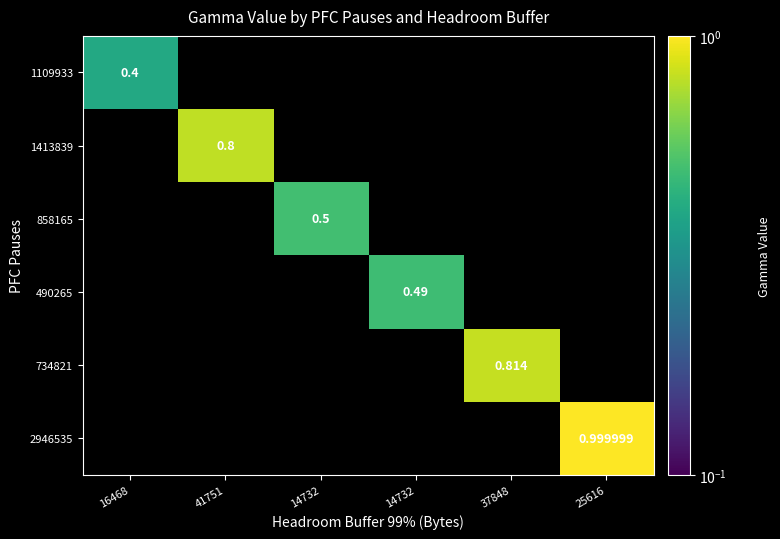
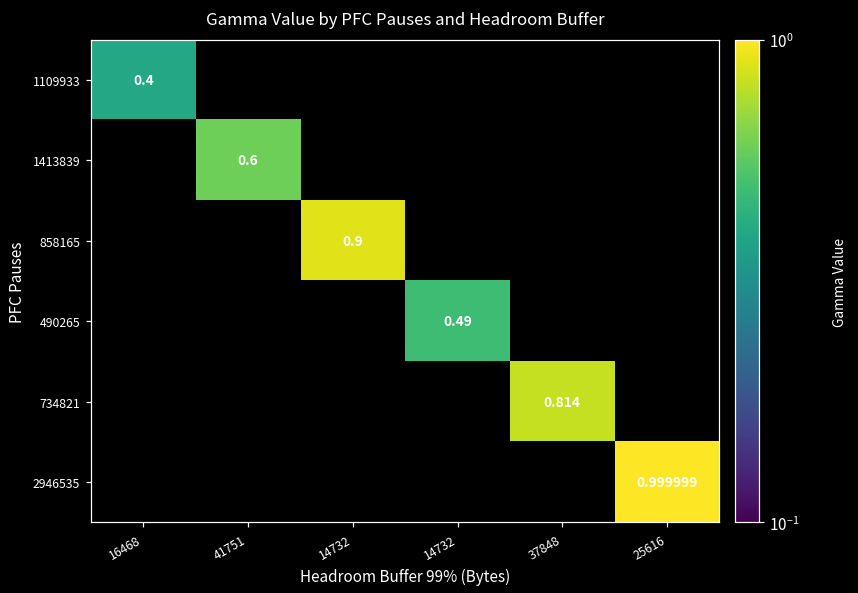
1413839, 41751: 0.8 -> 0.6
858165, 14732: 0.5 -> 0.9
